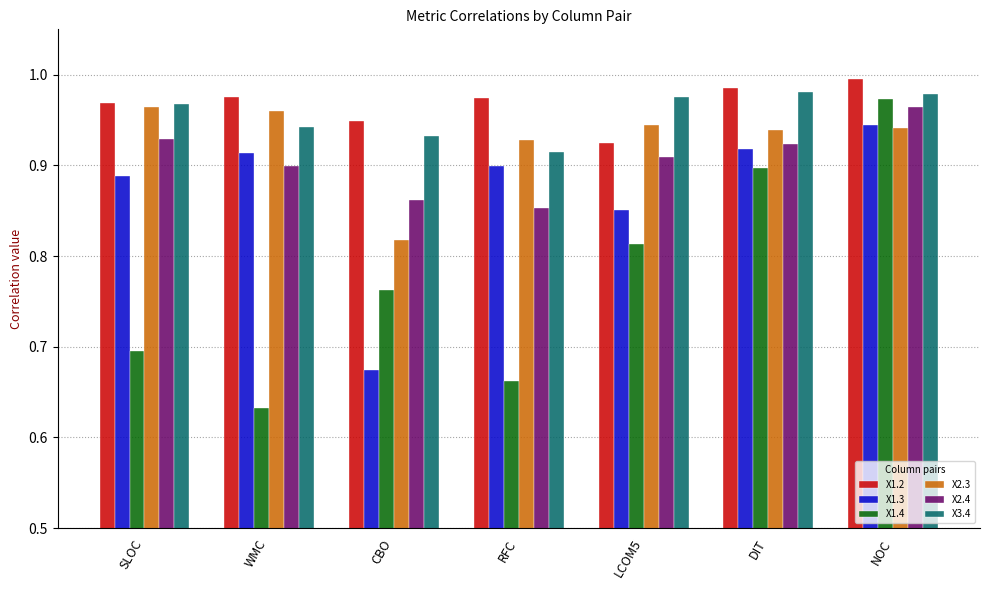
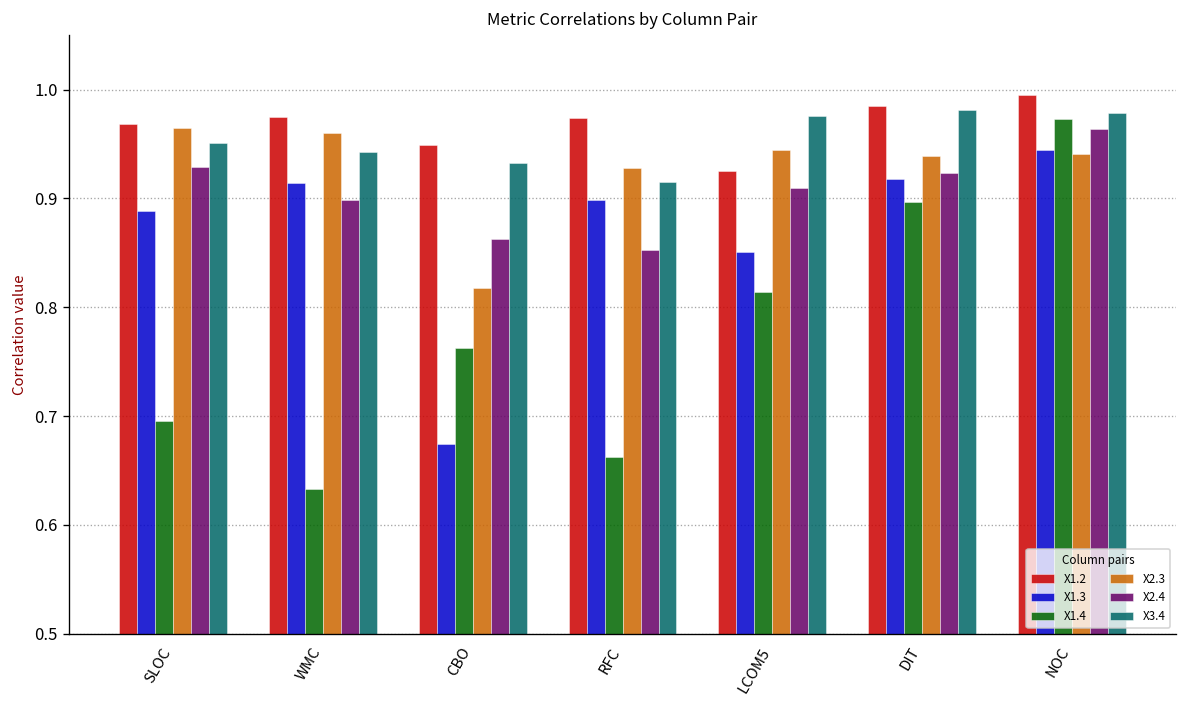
X3.4, SLOC: 0.97 -> 0.95
